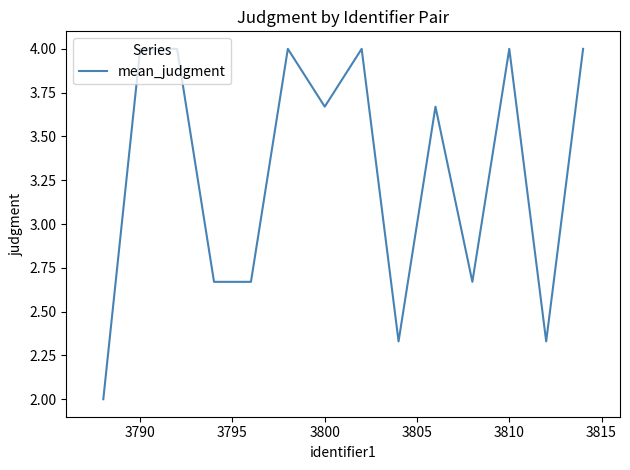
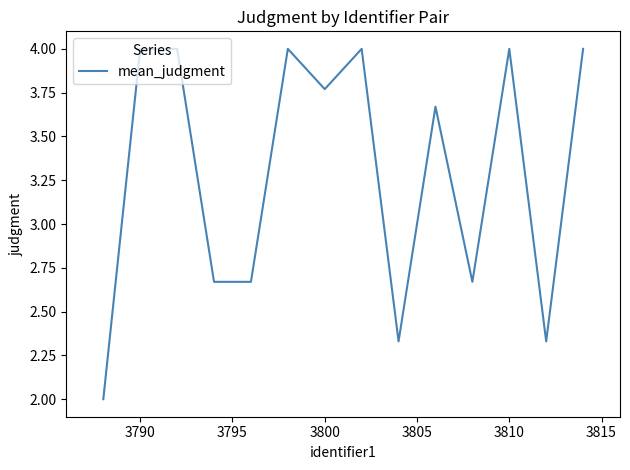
3800: 3.67 -> 3.77
